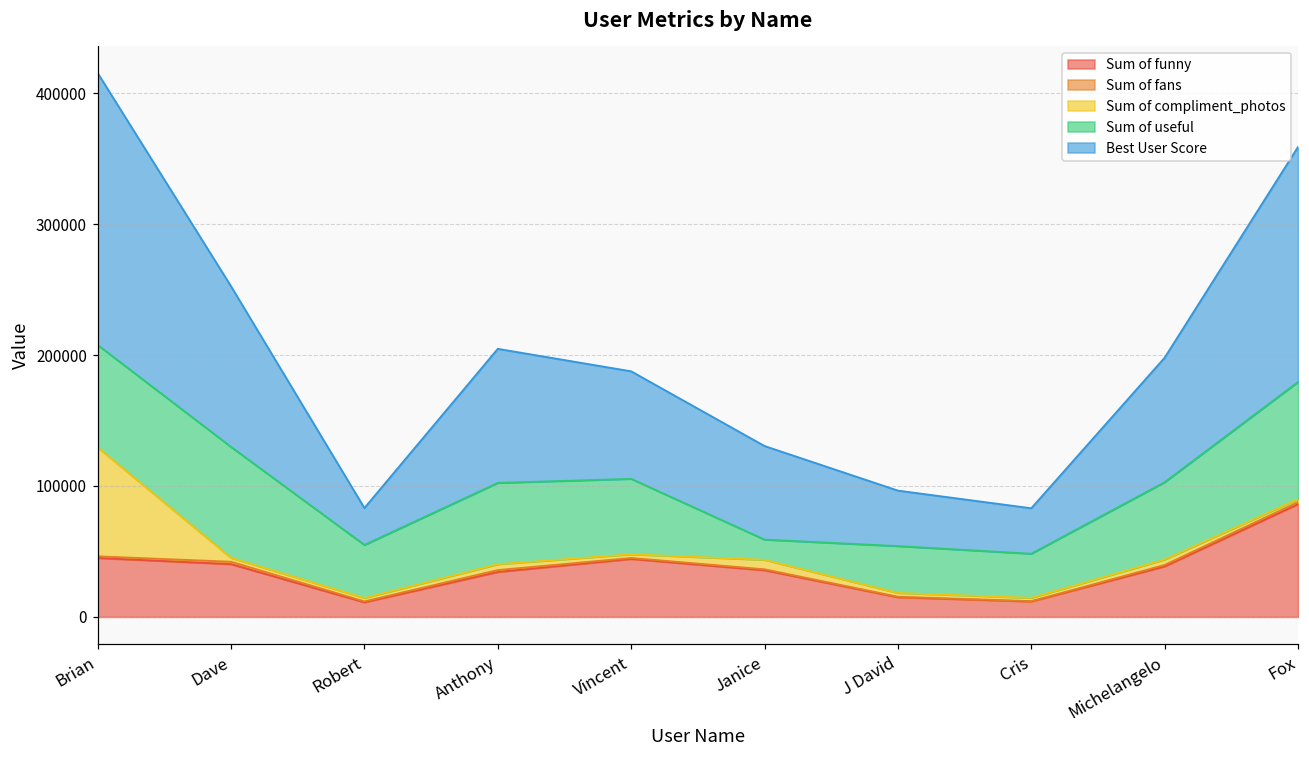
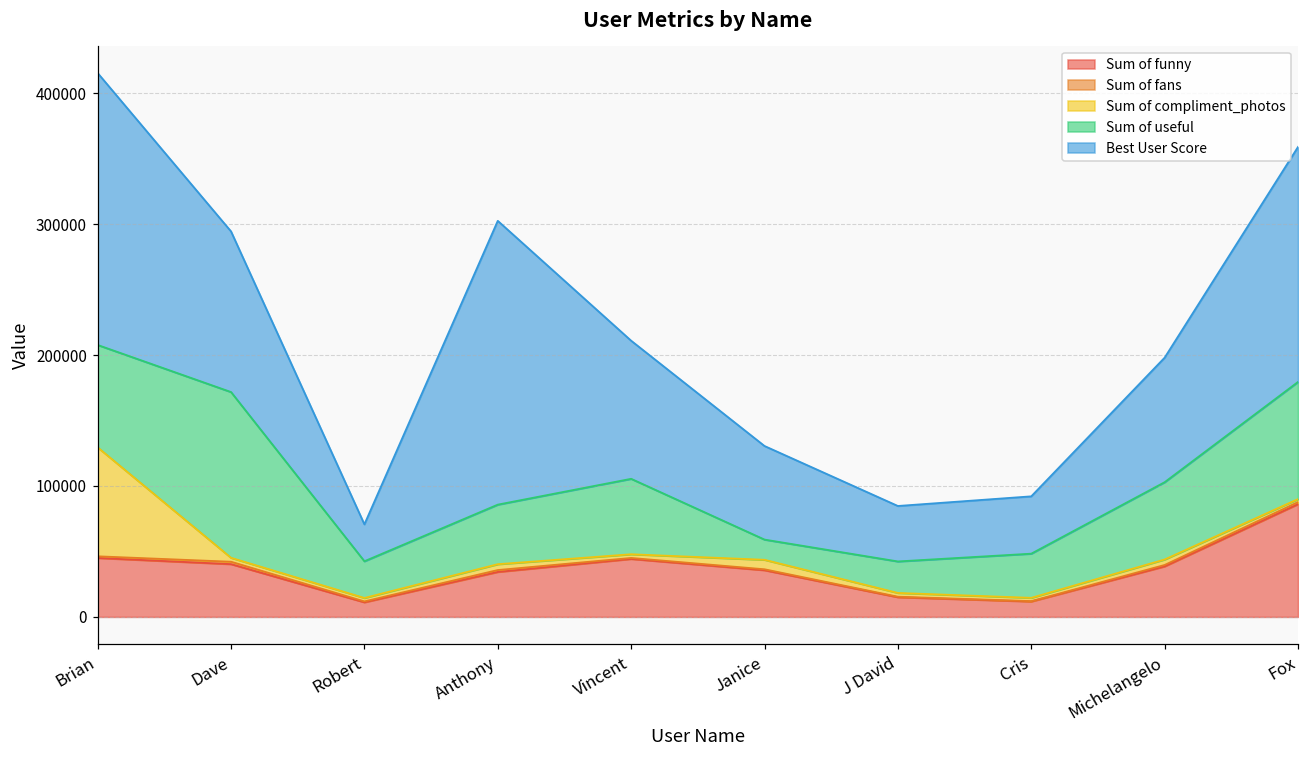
Sum of useful, Dave: 85000 -> 127000
Sum of useful, Robert: 41000 -> 28000
Sum of useful, Anthony: 62000 -> 45000
Best User Score, Anthony: 102000 -> 217000
Best User Score, Vincent: 82000 -> 105000
Sum of useful, J David: 36000 -> 24000
Best User Score, Cris: 35000 -> 44000
